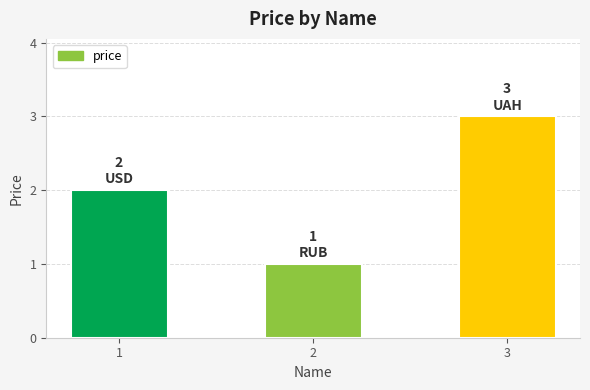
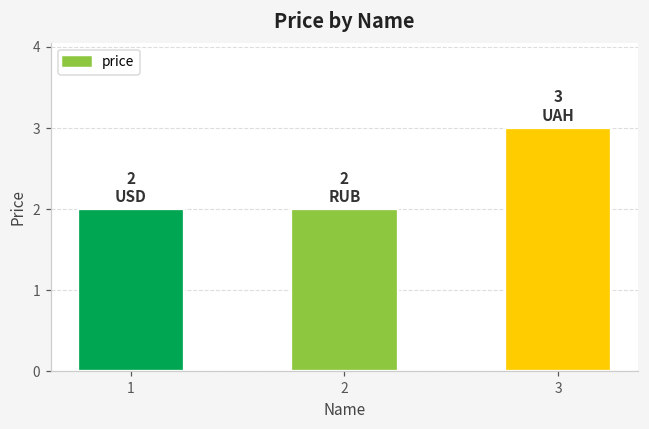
2: 1 -> 2
